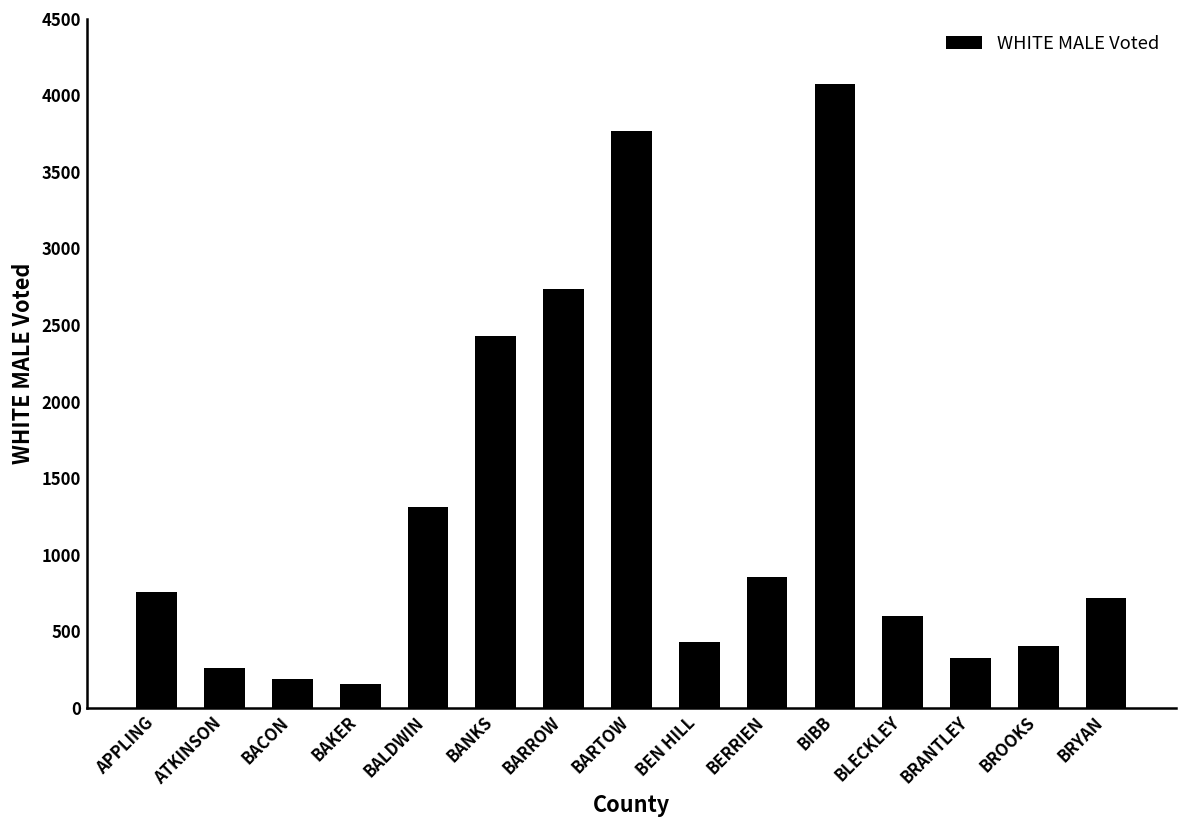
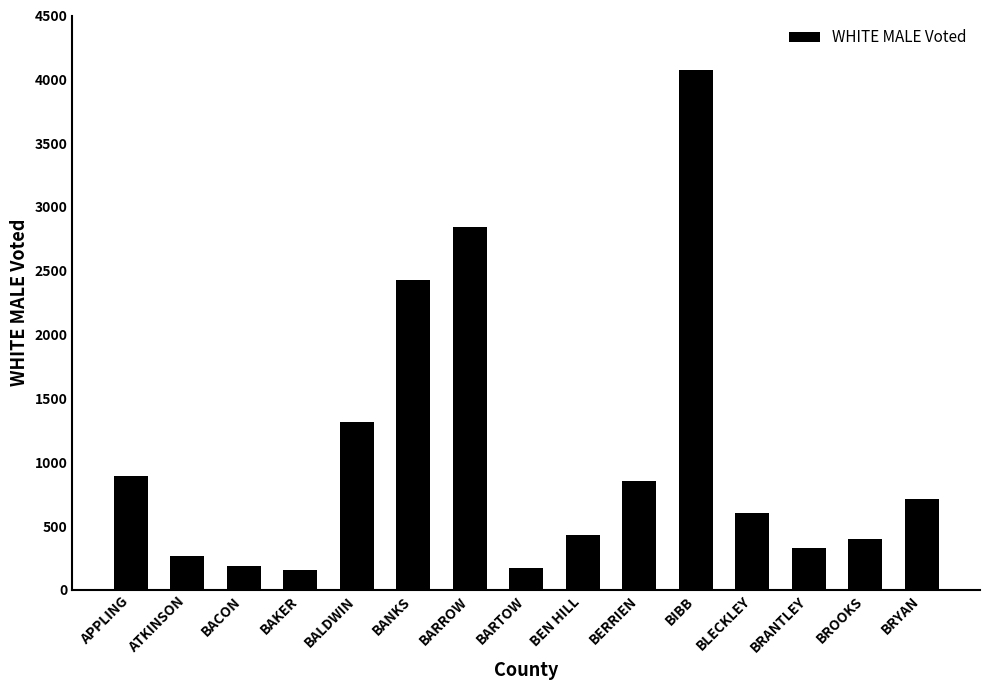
APPLING: 760 -> 890
BARROW: 2730 -> 2840
BARTOW: 3770 -> 170
